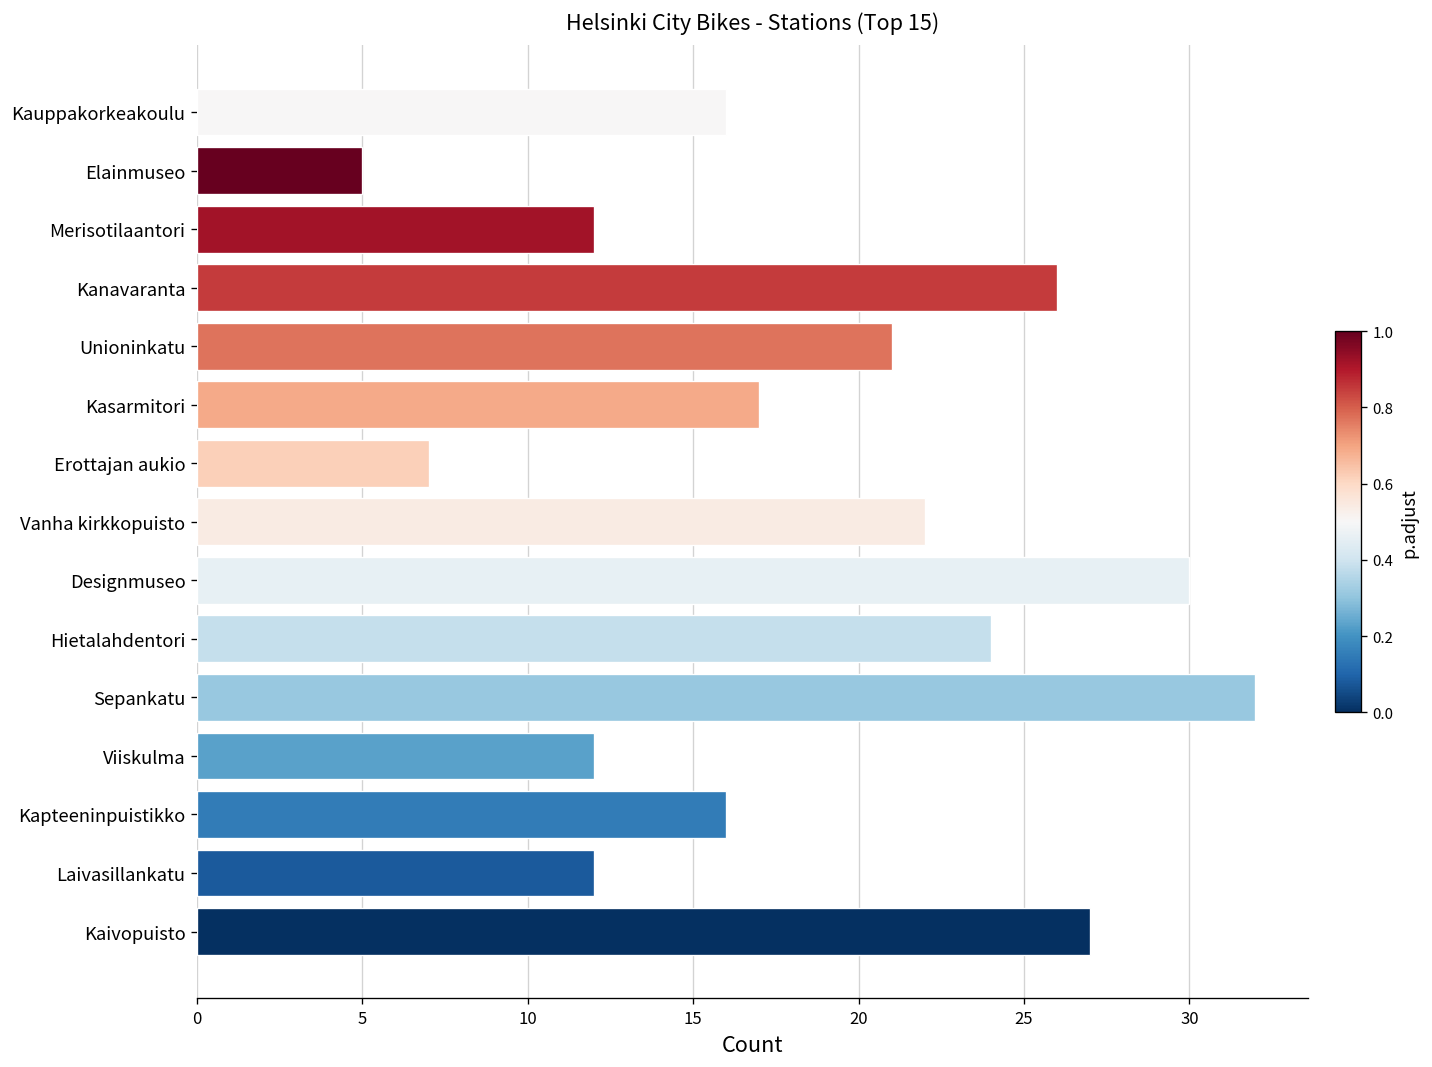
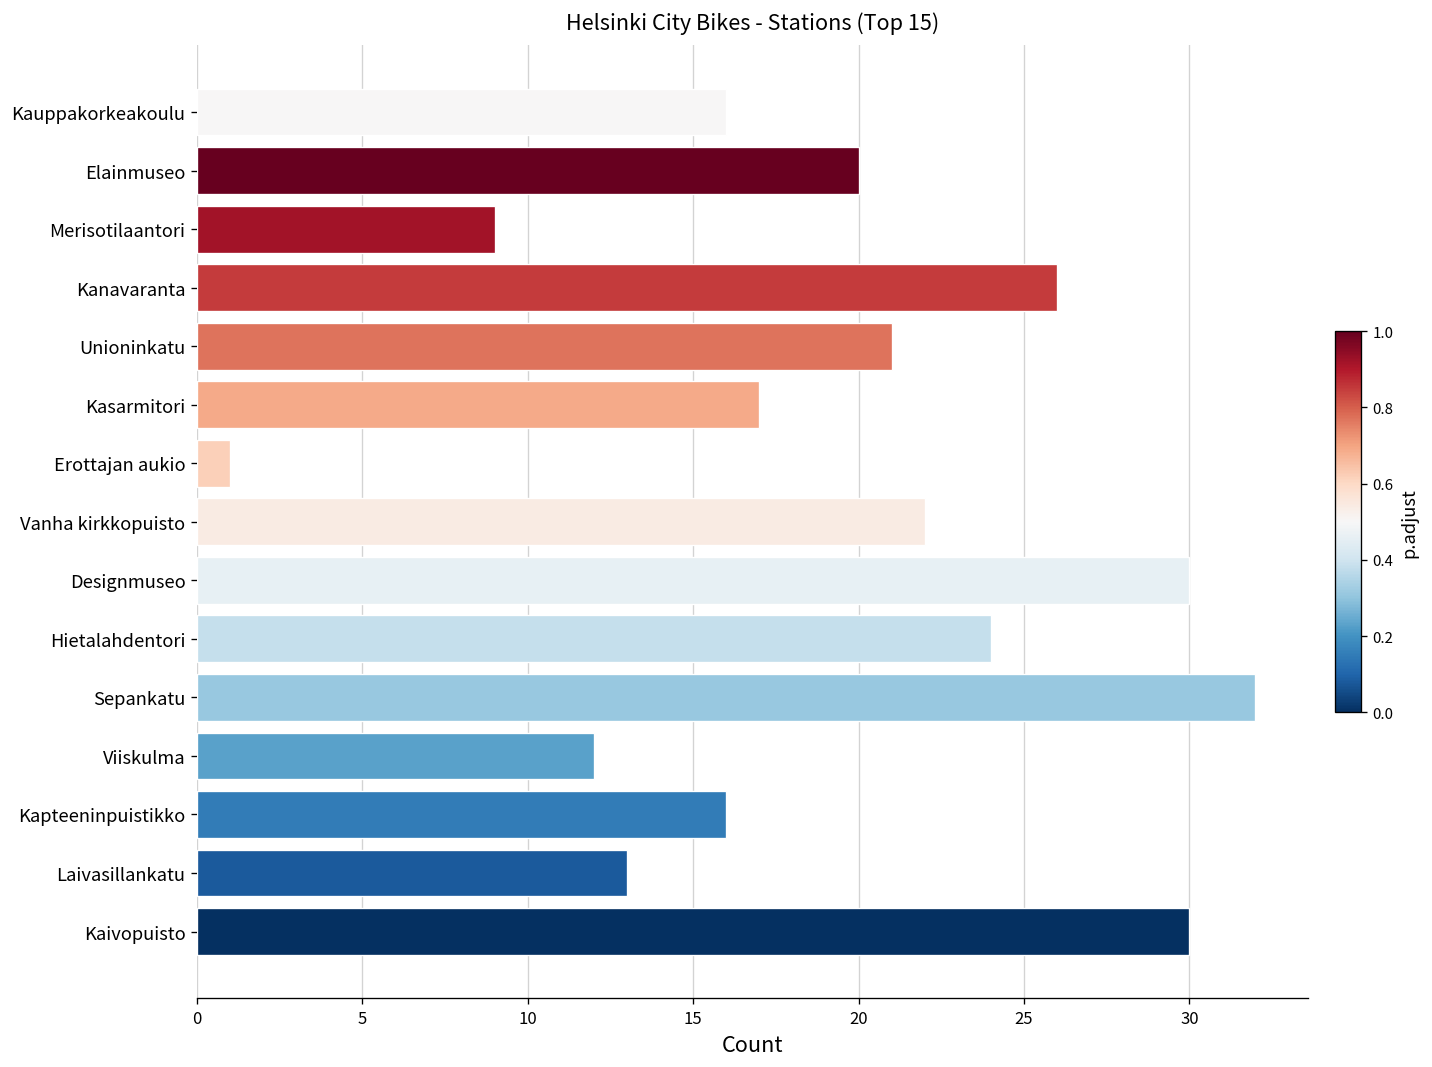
Elainmuseo: 5 -> 20
Merisotilaantori: 12 -> 9
Erottajan aukio: 7 -> 1
Laivasillankatu: 12 -> 13
Kaivopuisto: 27 -> 30
